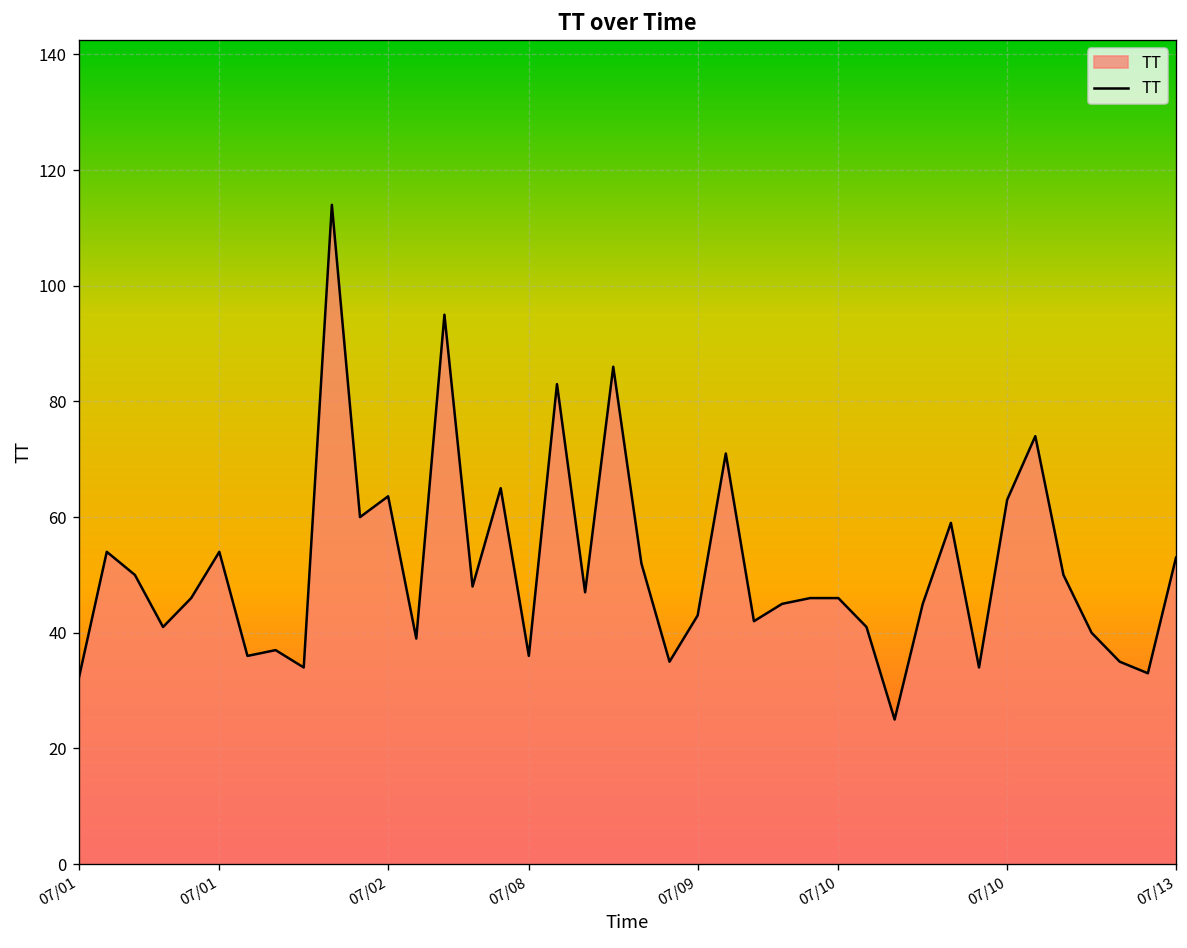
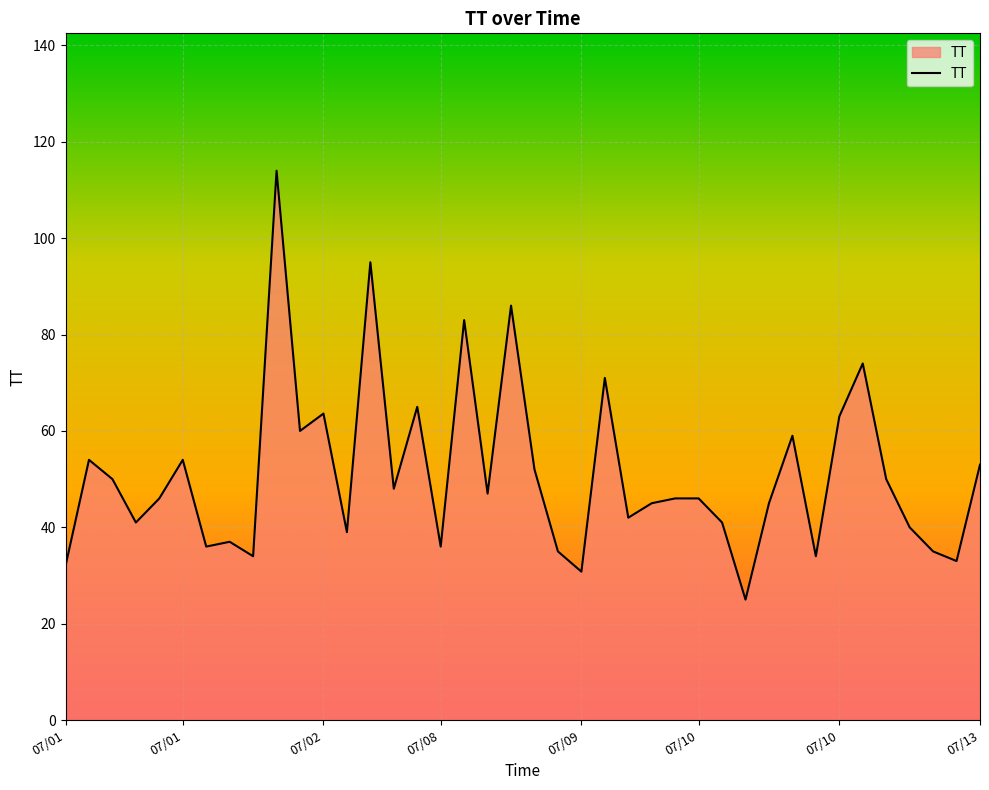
07/09: 43 -> 31
